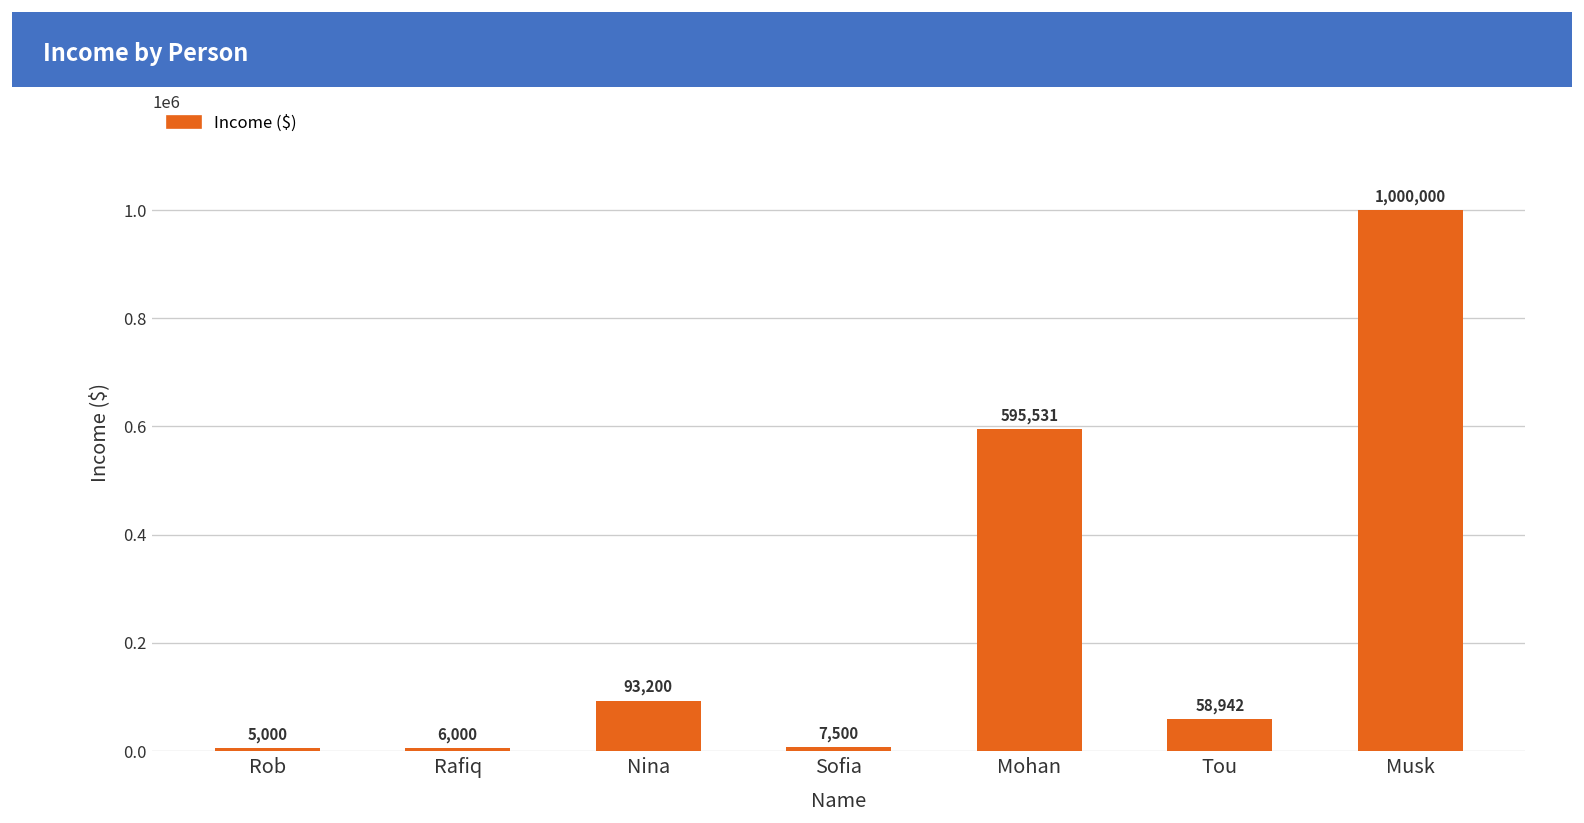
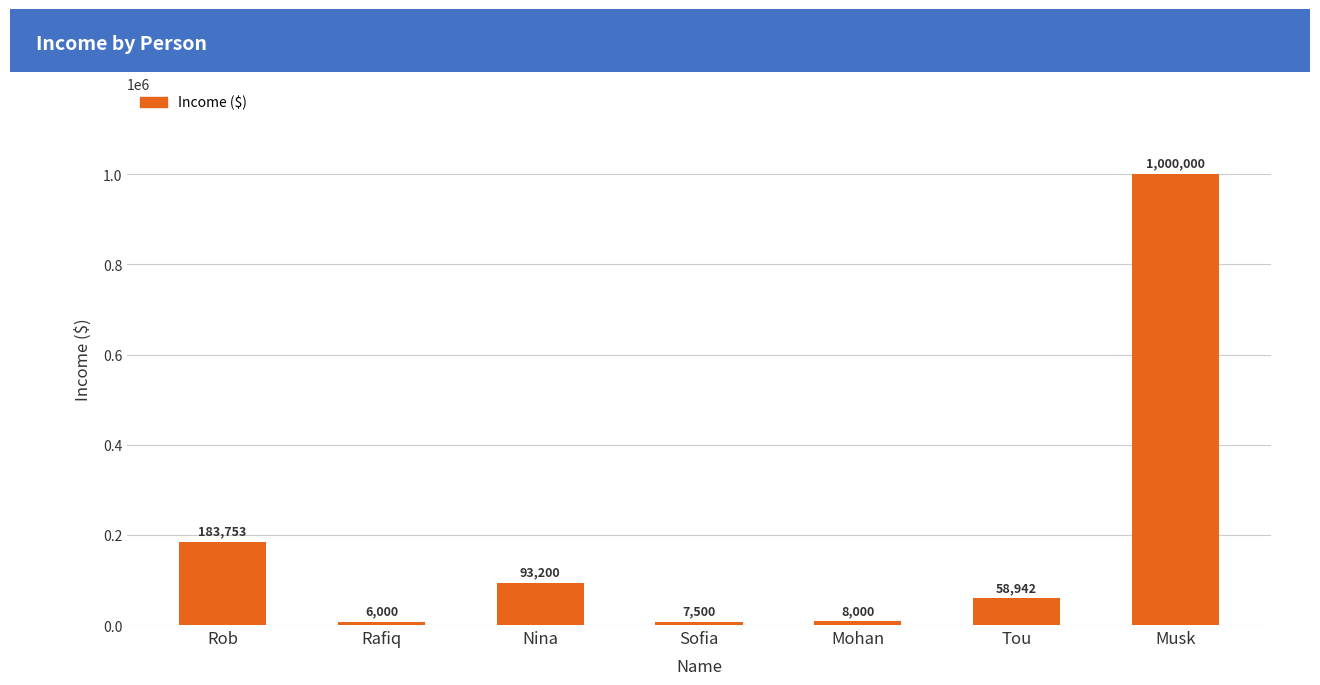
Rob: 5,000 -> 183,753
Mohan: 595,531 -> 8,000
